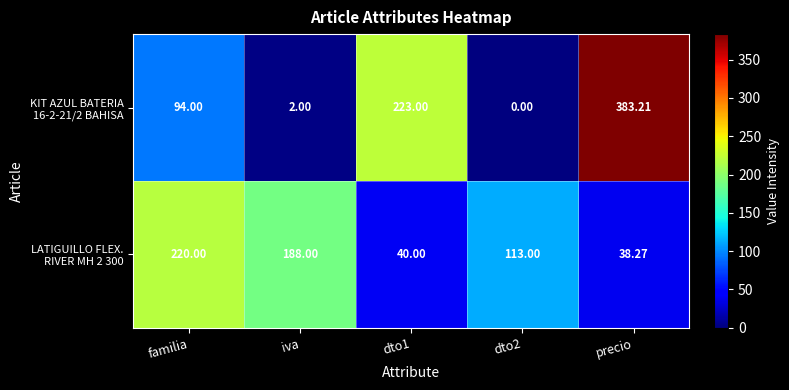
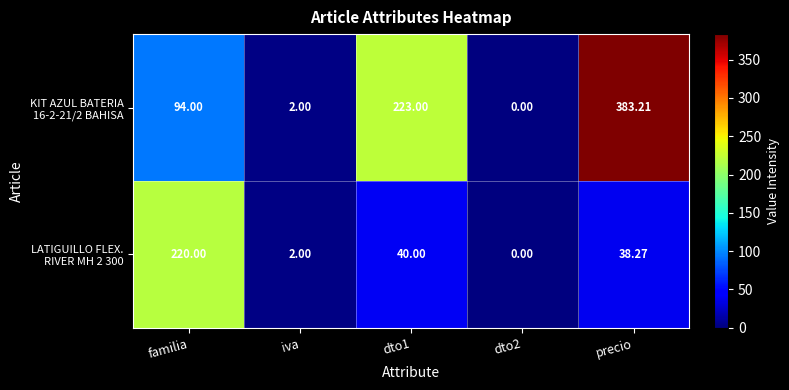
LATIGUILLO FLEX. RIVER MH 2 300, iva: 188.00 -> 2.00
LATIGUILLO FLEX. RIVER MH 2 300, dto2: 113.00 -> 0.00
